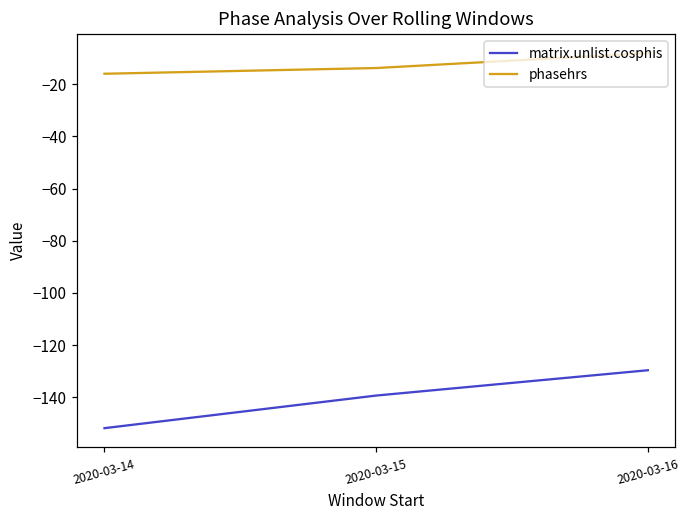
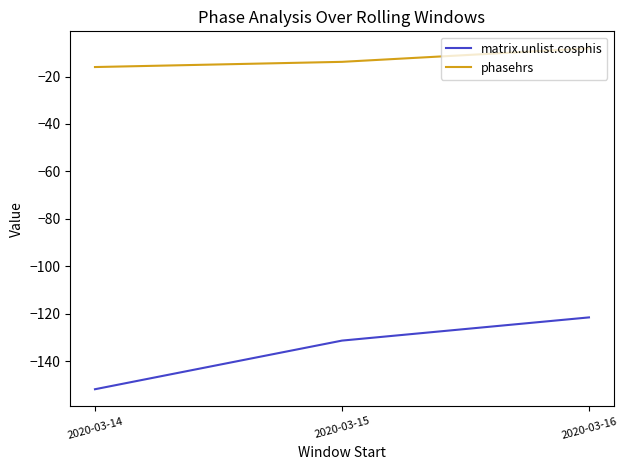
matrix.unlist.cosphis, 2020-03-15: -139 -> -131
matrix.unlist.cosphis, 2020-03-16: -130 -> -122
